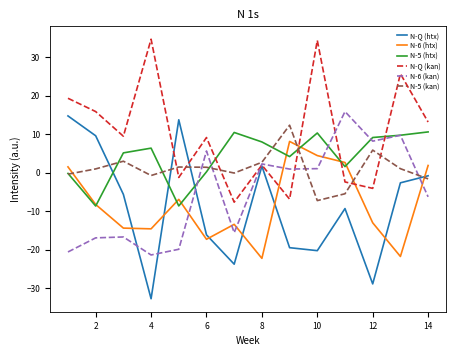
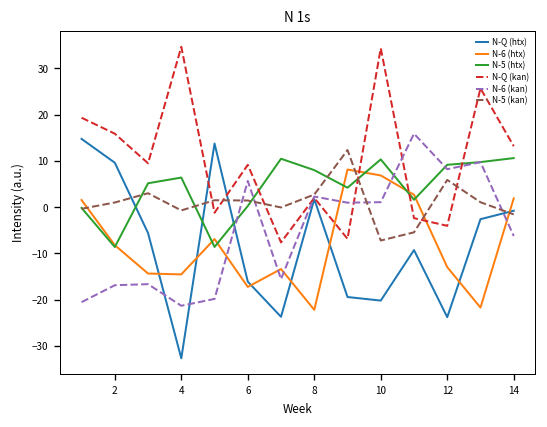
N-6 (htx), 10: 4 -> 7
N-Q (htx), 12: -29 -> -24
